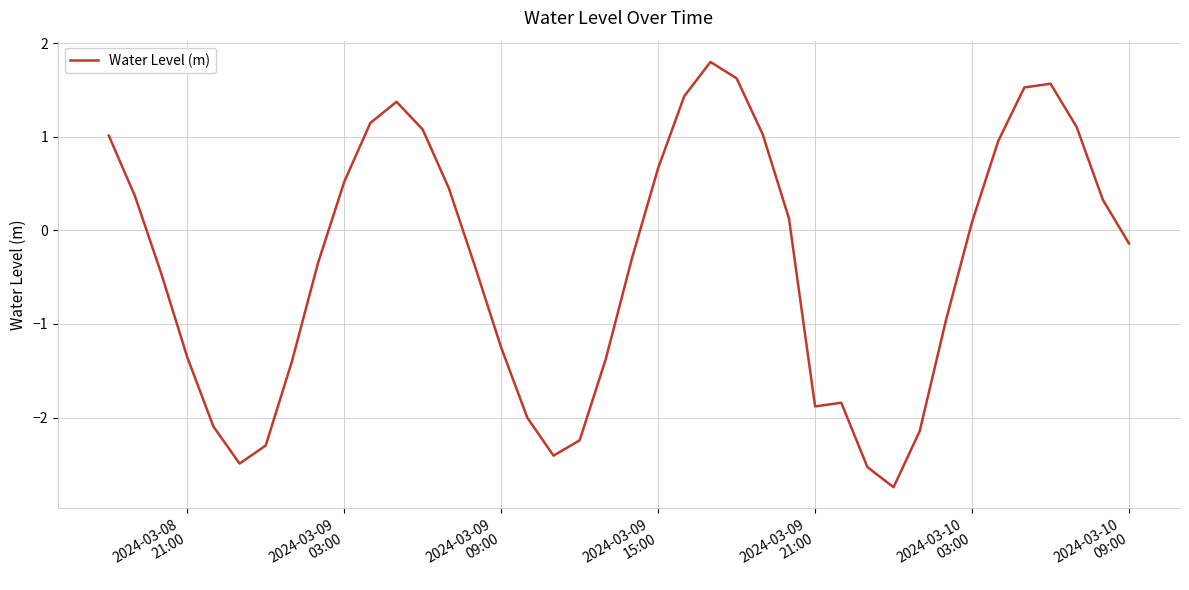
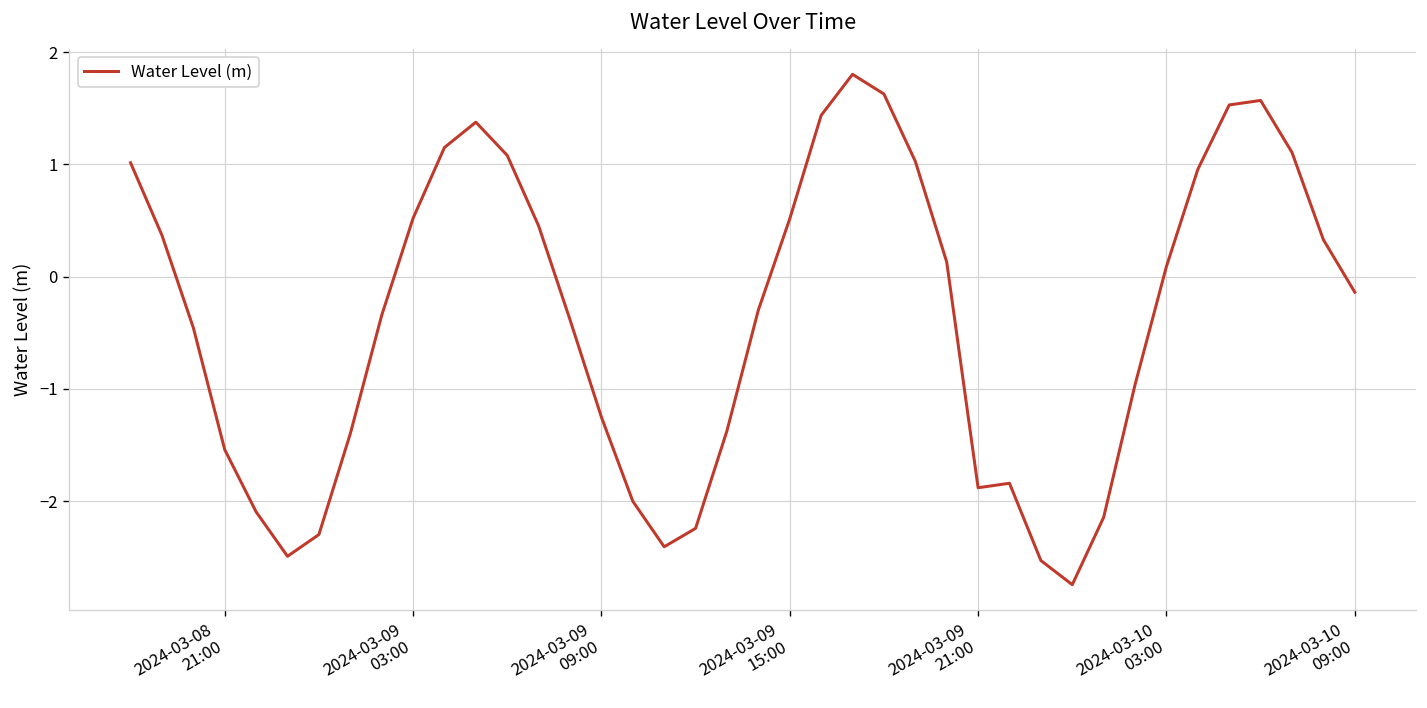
2024-03-08 21:00: -1.4 -> -1.5
2024-03-09 15:00: 0.7 -> 0.5
